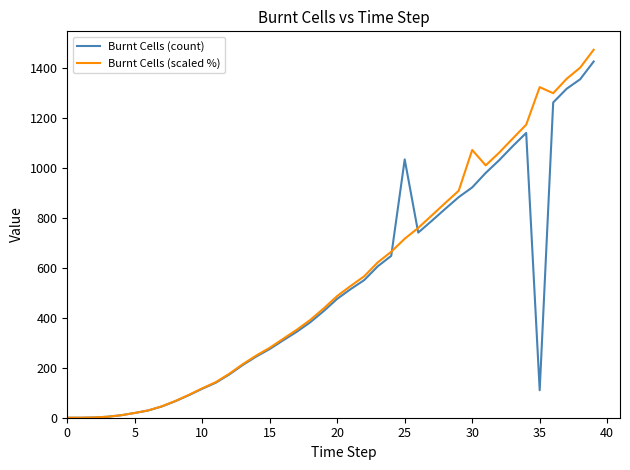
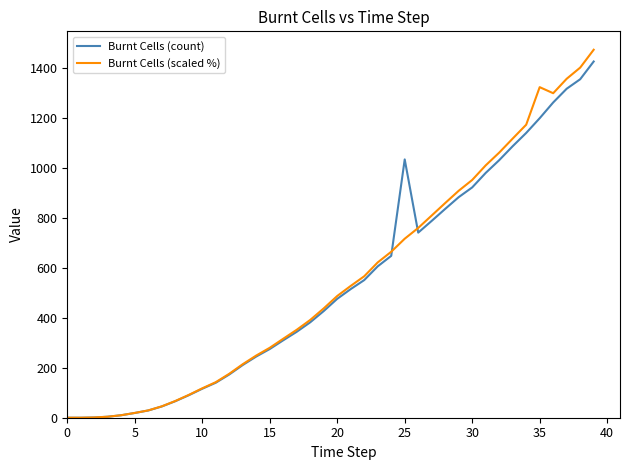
Burnt Cells (scaled %), 30: 1070 -> 950
Burnt Cells (count), 35: 110 -> 1200
